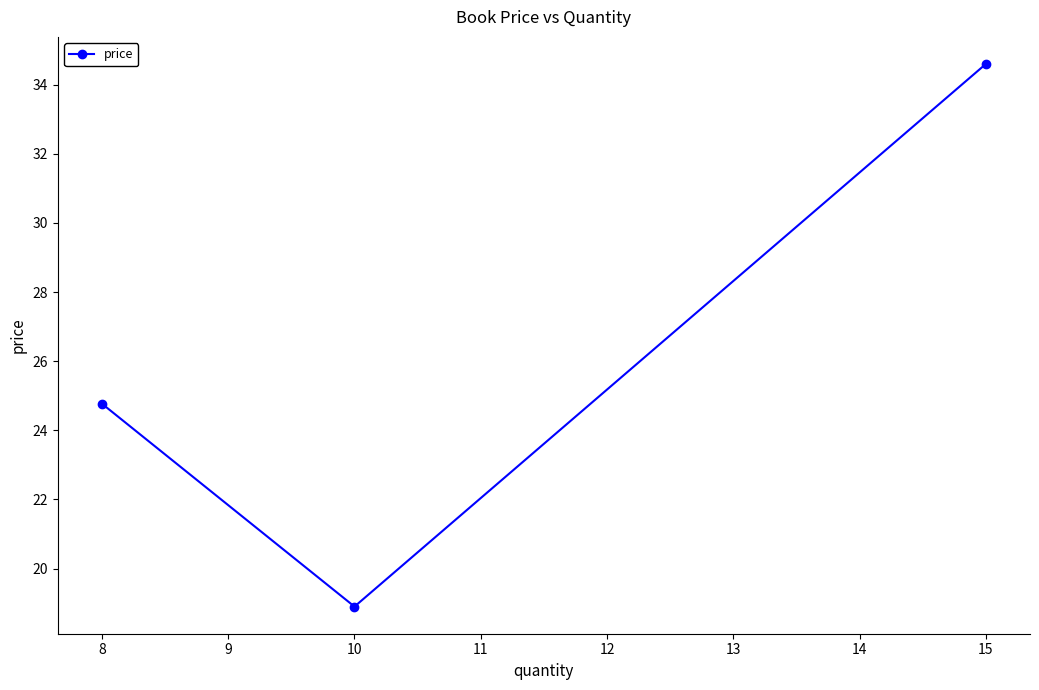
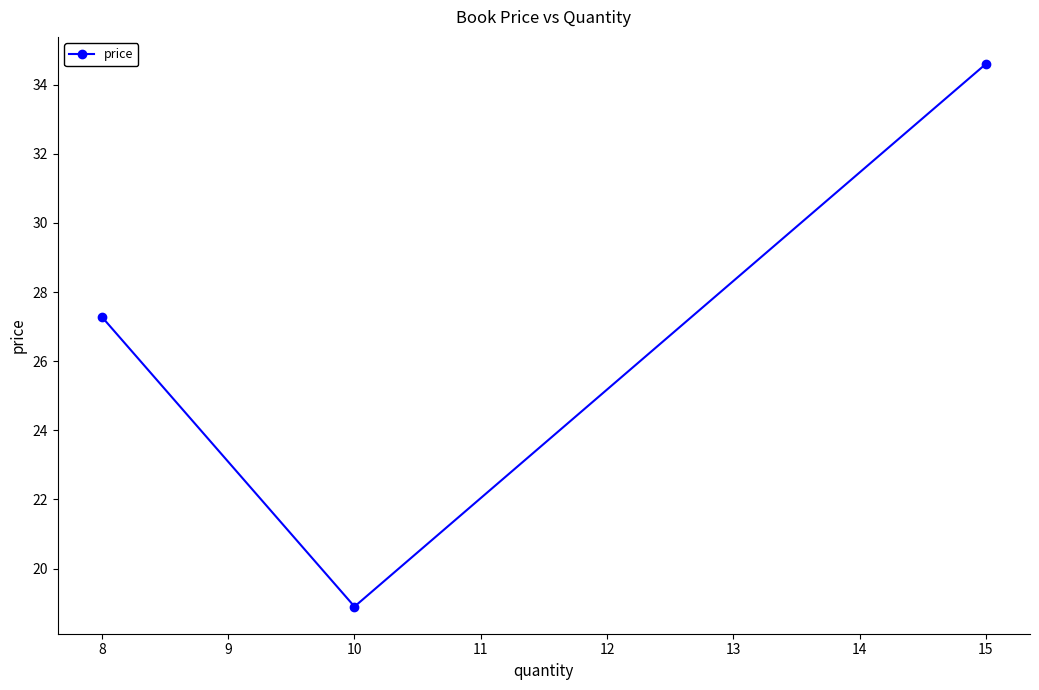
8: 24.8 -> 27.3
